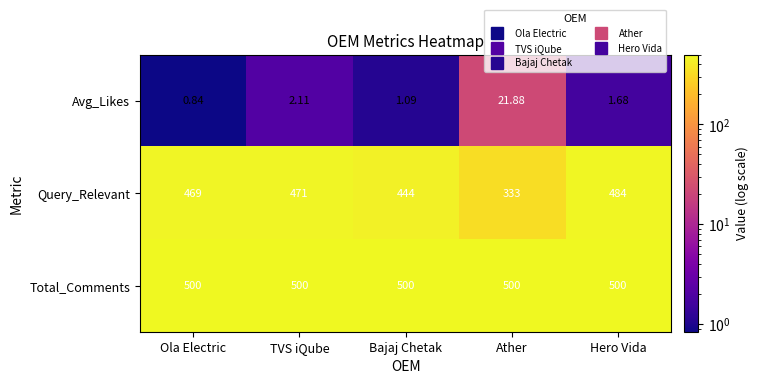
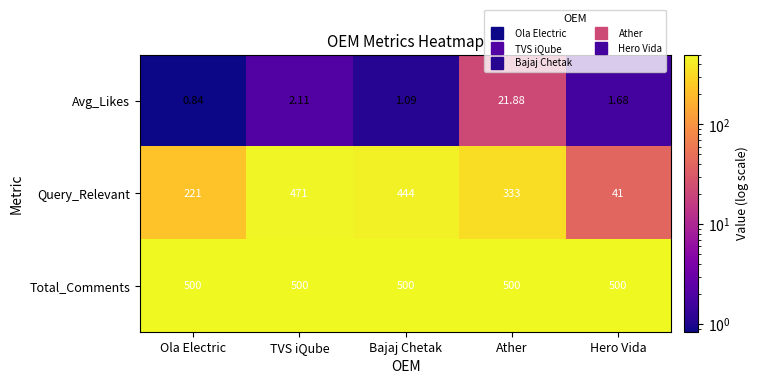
Query_Relevant, Ola Electric: 469 -> 221
Query_Relevant, Hero Vida: 484 -> 41
